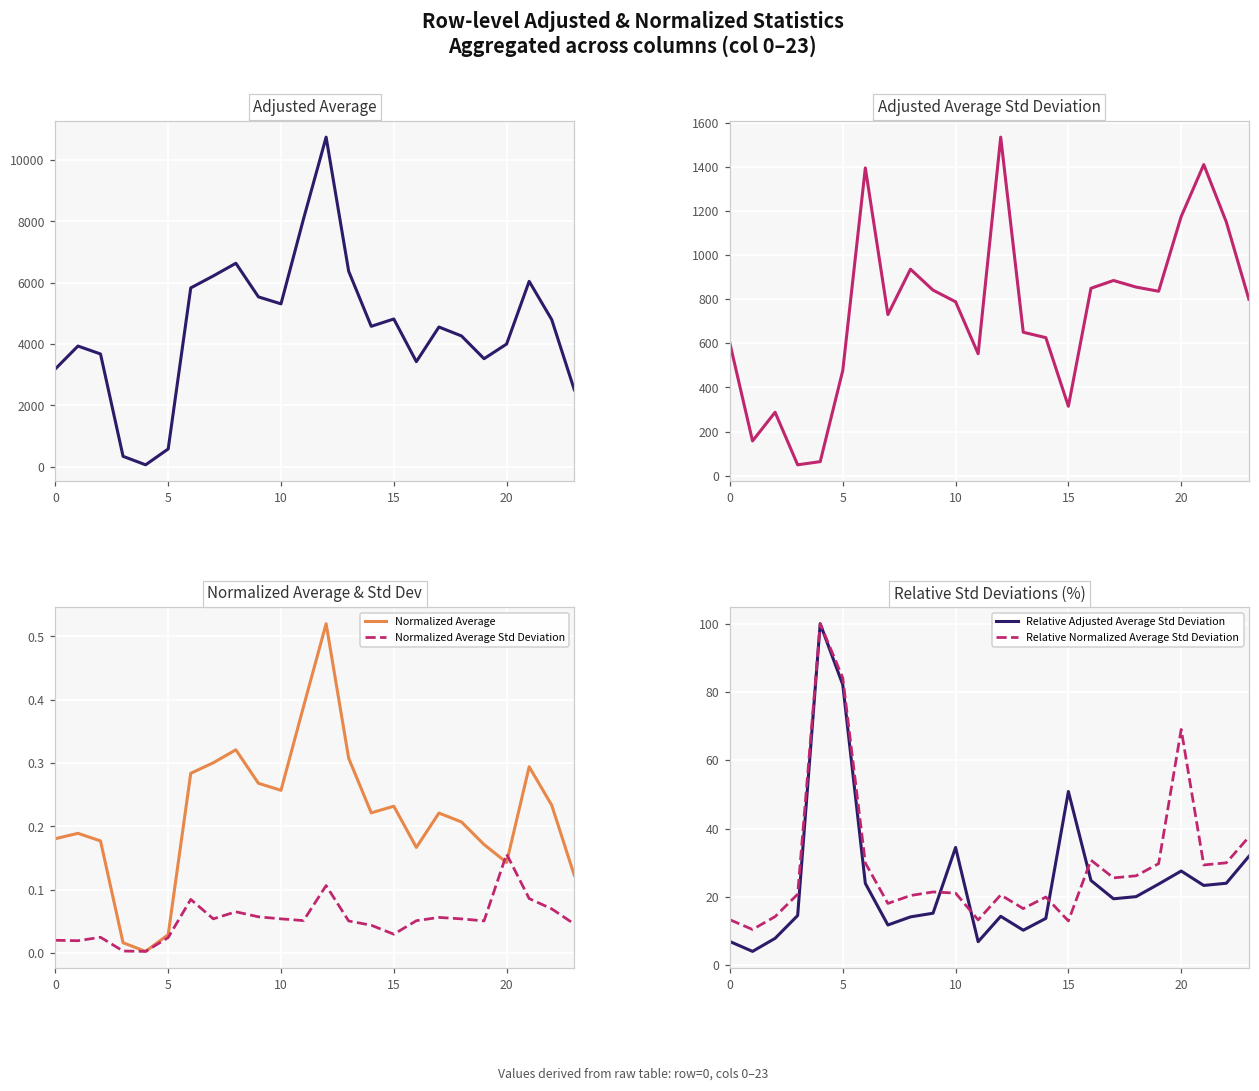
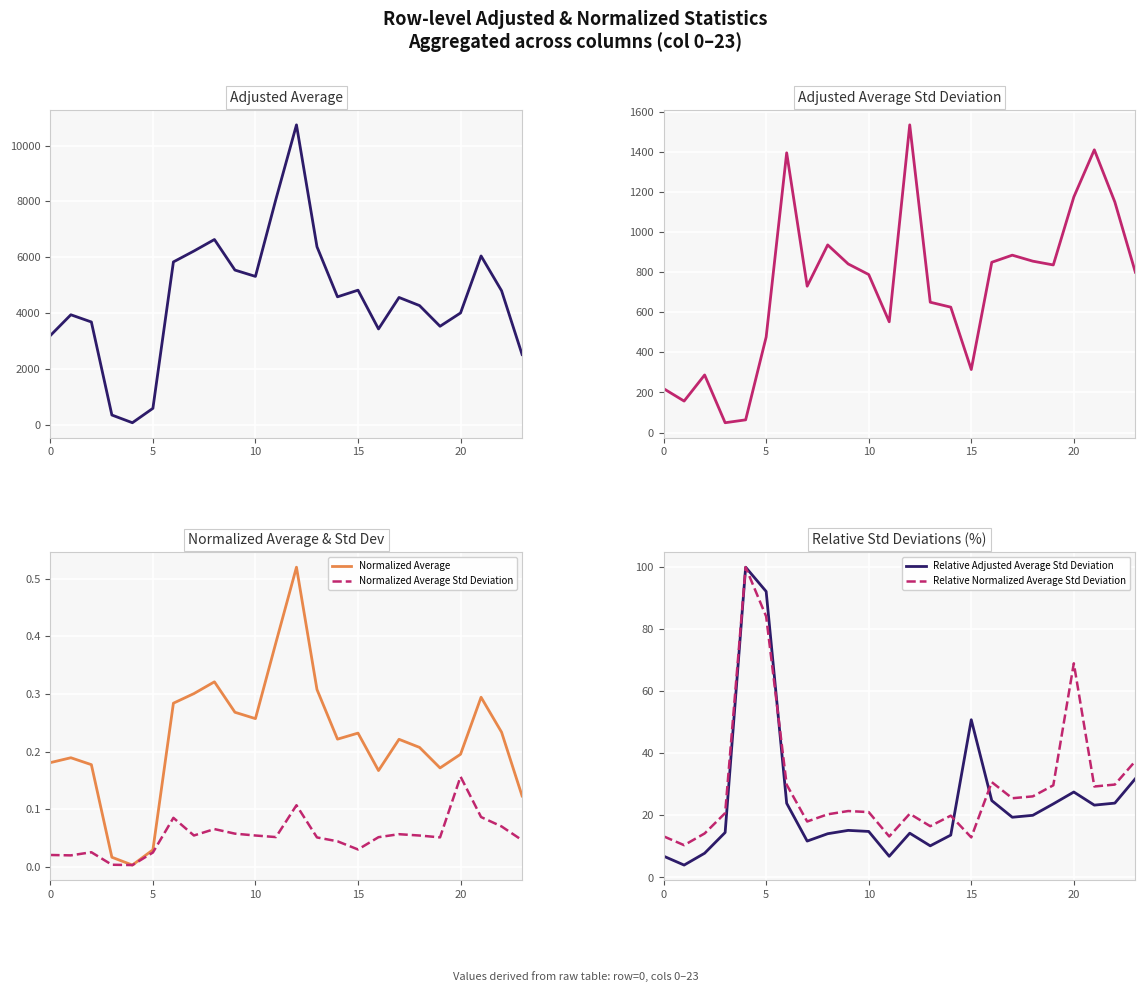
Adjusted Average Std Deviation, 0: 600 -> 220
Normalized Average & Std Dev, Normalized Average, 20: 0.14 -> 0.20
Relative Std Deviations (%), Relative Adjusted Average Std Deviation, 5: 82 -> 92
Relative Std Deviations (%), Relative Adjusted Average Std Deviation, 10: 34 -> 15
